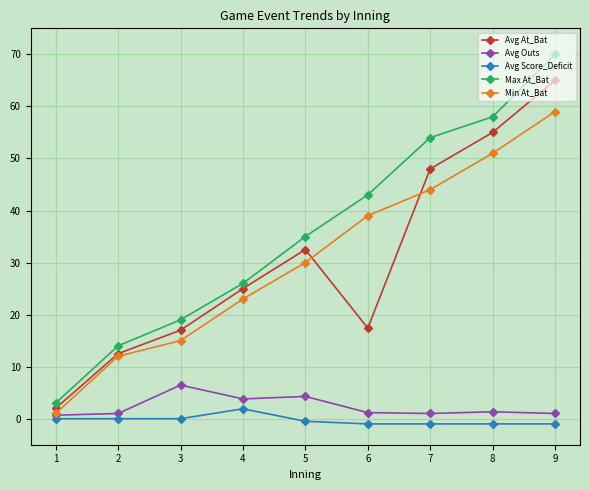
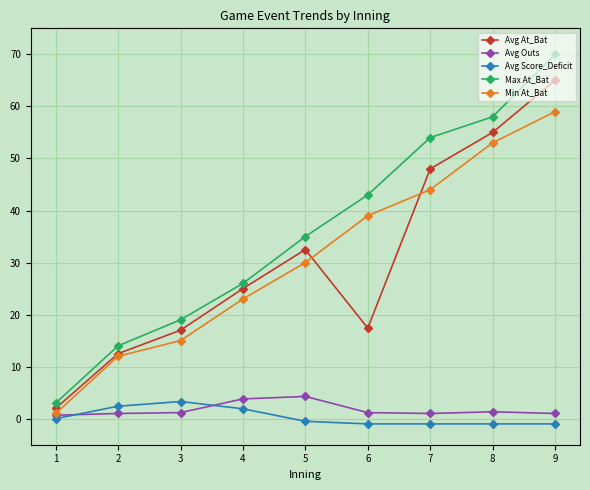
Avg Score_Deficit, 2: 0 -> 2
Avg Outs, 3: 6 -> 1
Avg Score_Deficit, 3: 0 -> 3
Min At_Bat, 8: 51 -> 53
